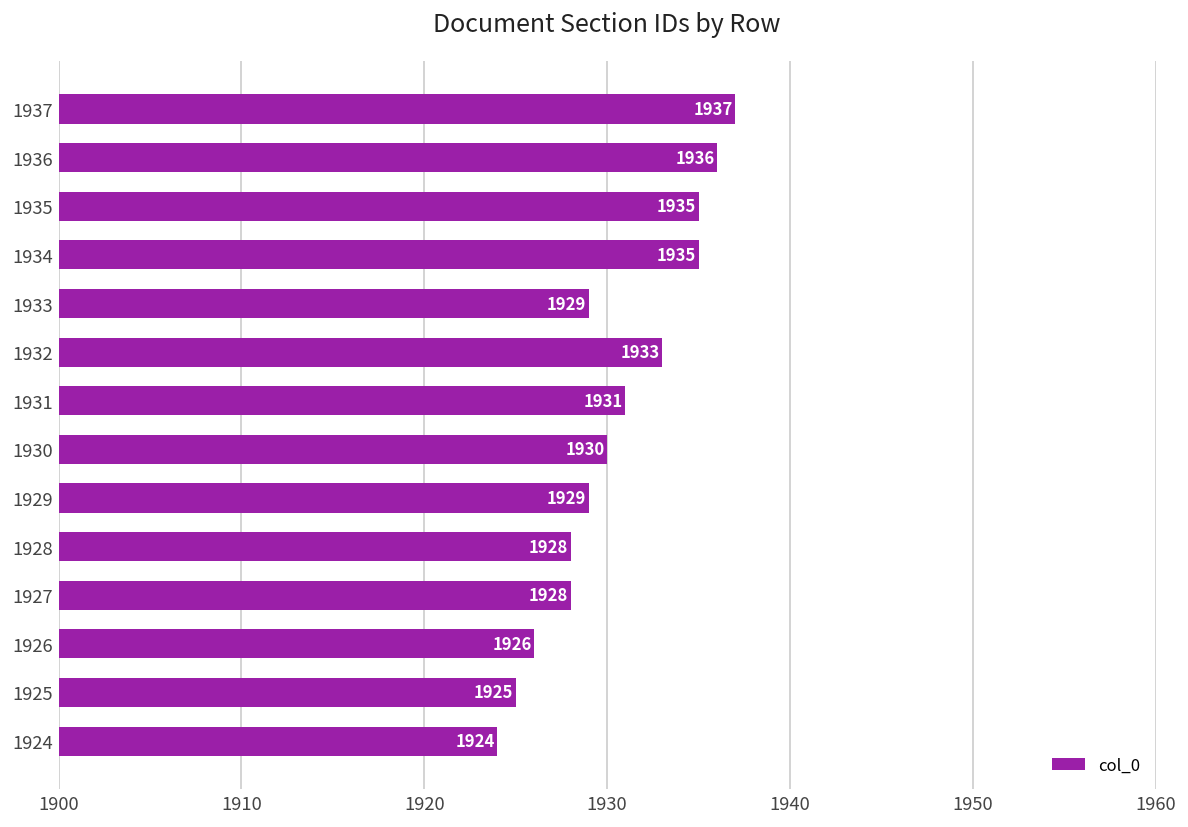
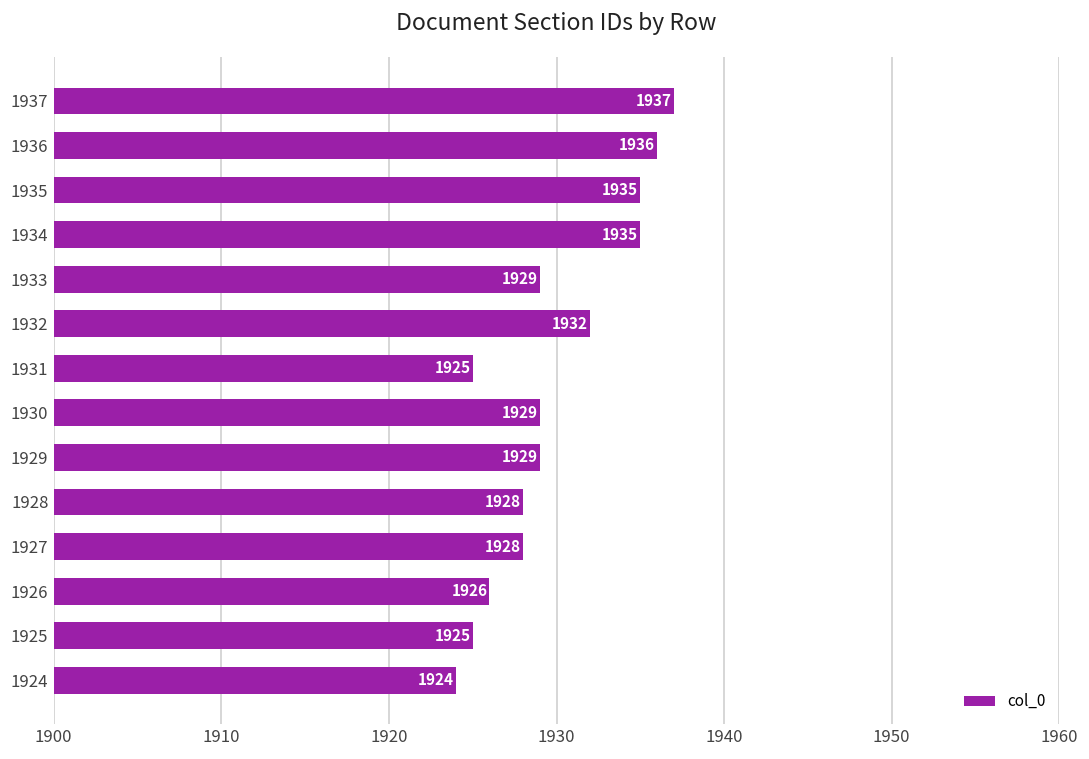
1932: 1933 -> 1932
1931: 1931 -> 1925
1930: 1930 -> 1929
